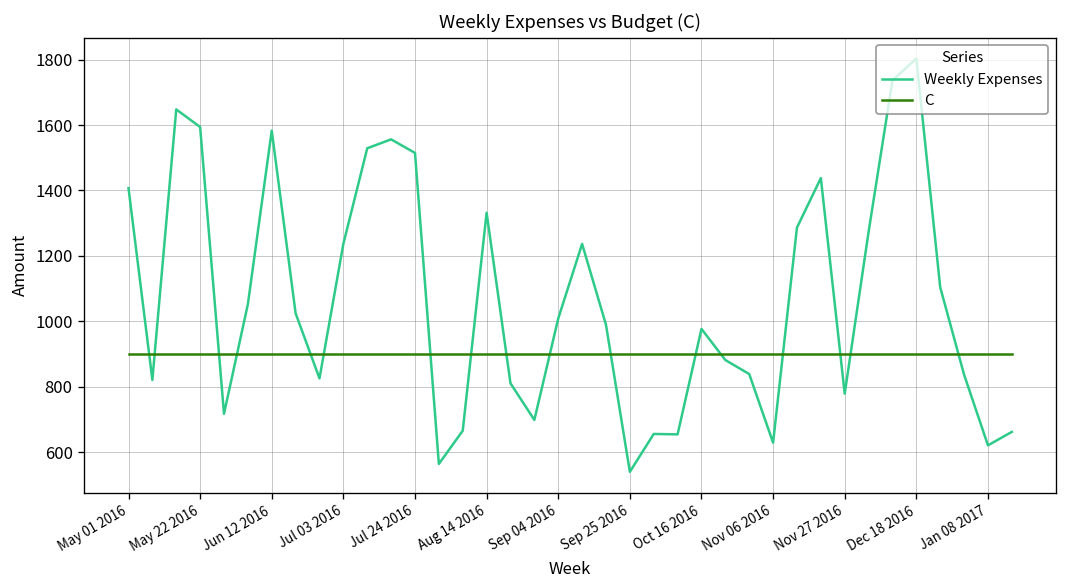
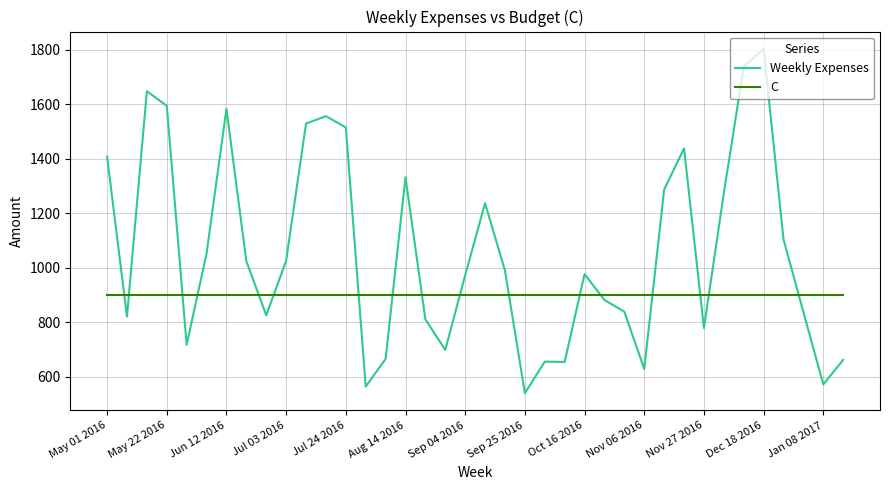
Weekly Expenses, Jul 03 2016: 1240 -> 1030
Weekly Expenses, Sep 04 2016: 1010 -> 970
Weekly Expenses, Jan 08 2017: 620 -> 570
